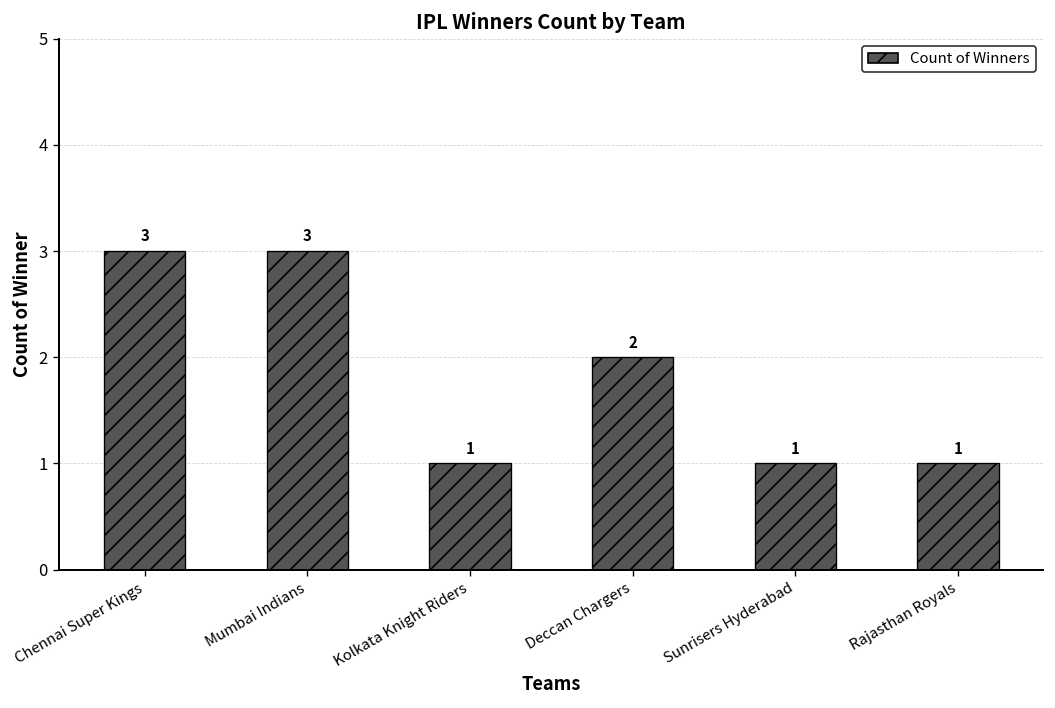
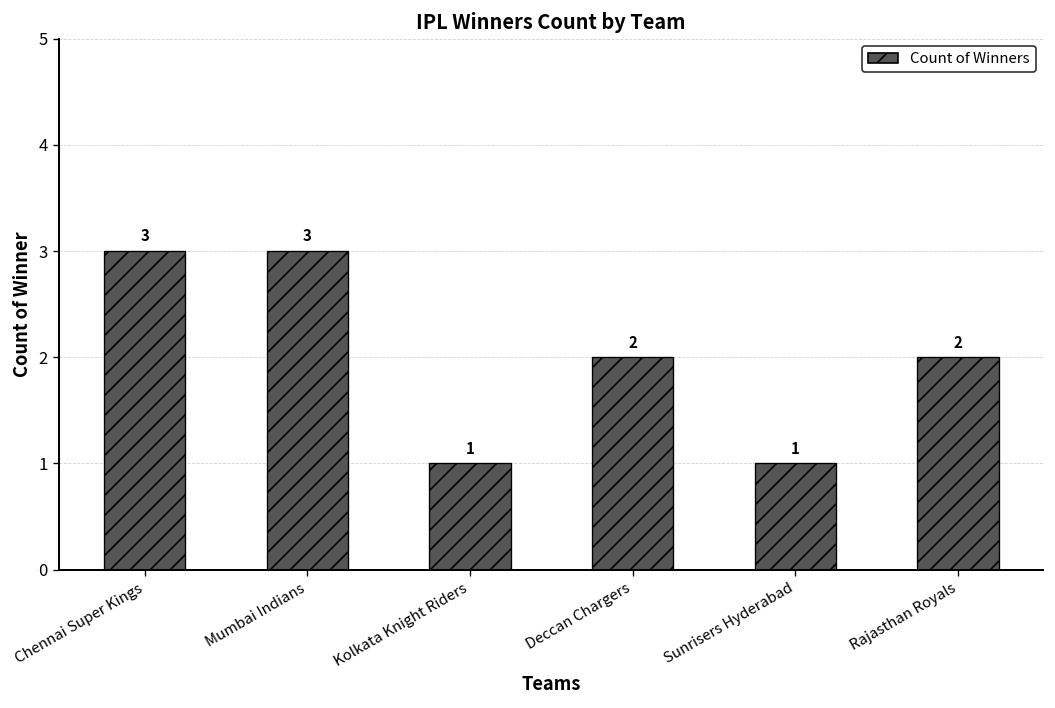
Rajasthan Royals: 1 -> 2
